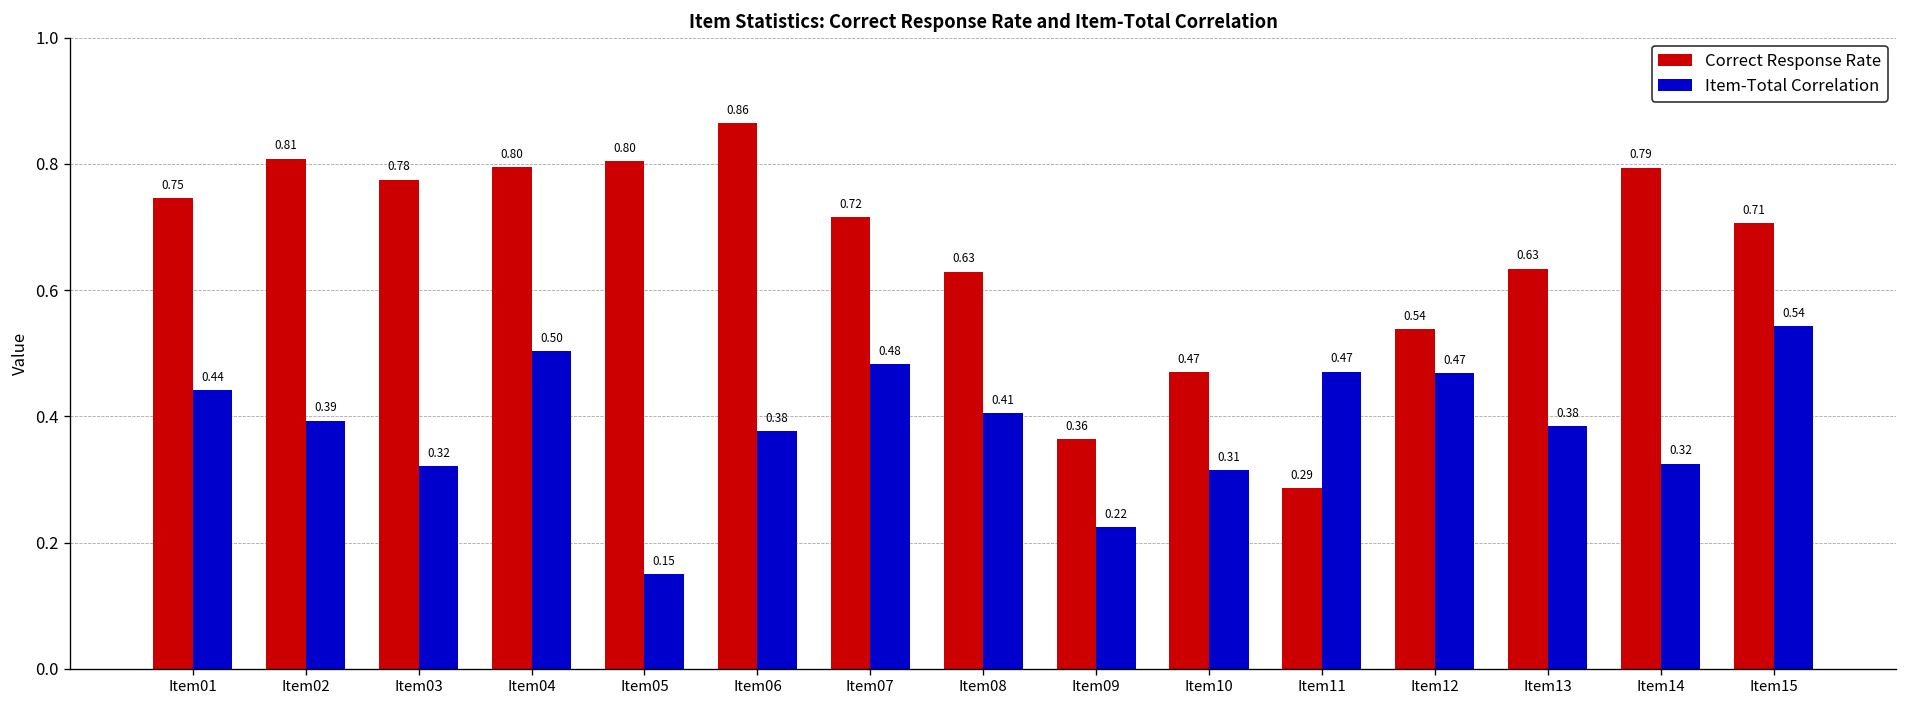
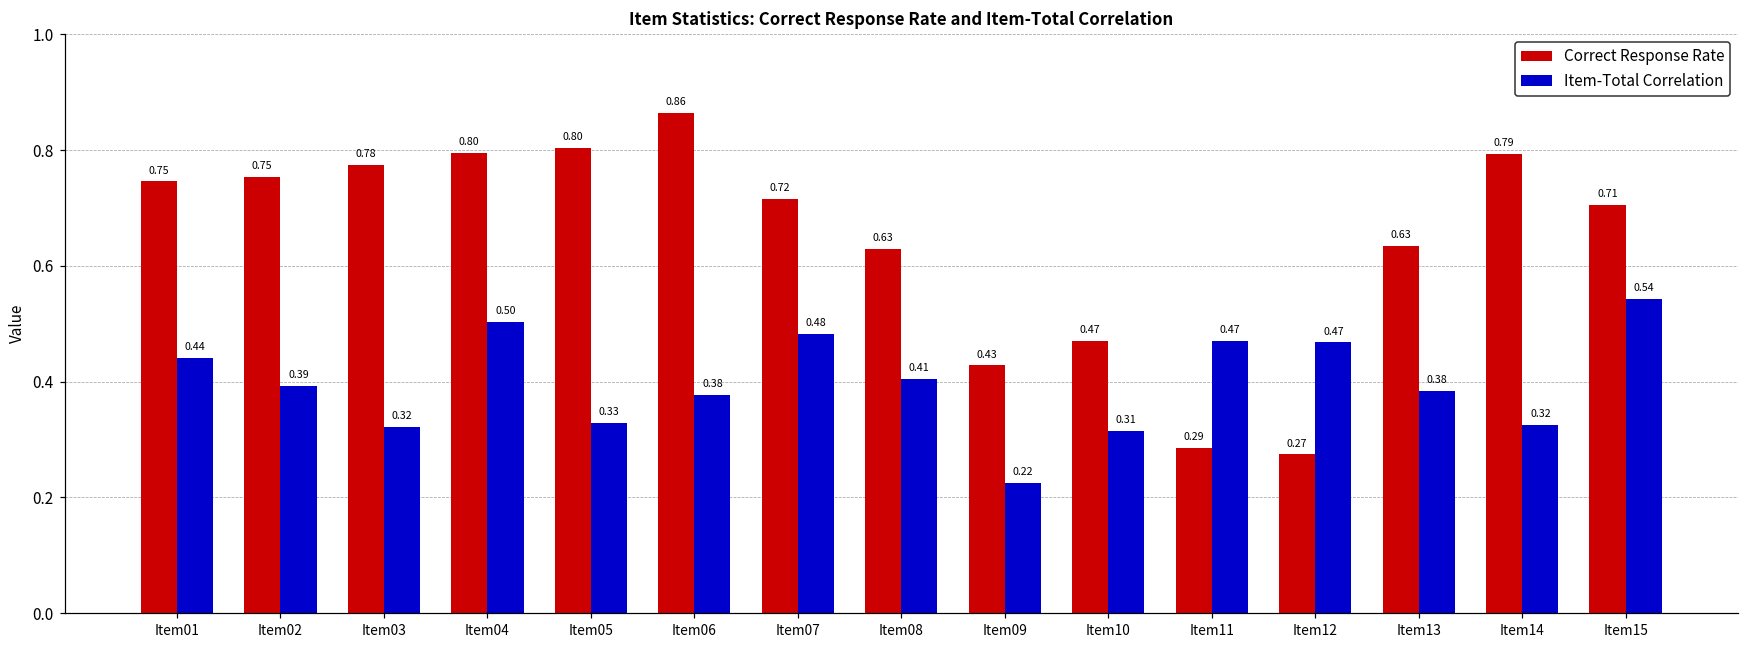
Correct Response Rate, Item02: 0.81 -> 0.75
Item-Total Correlation, Item05: 0.15 -> 0.33
Correct Response Rate, Item09: 0.36 -> 0.43
Correct Response Rate, Item12: 0.54 -> 0.27
